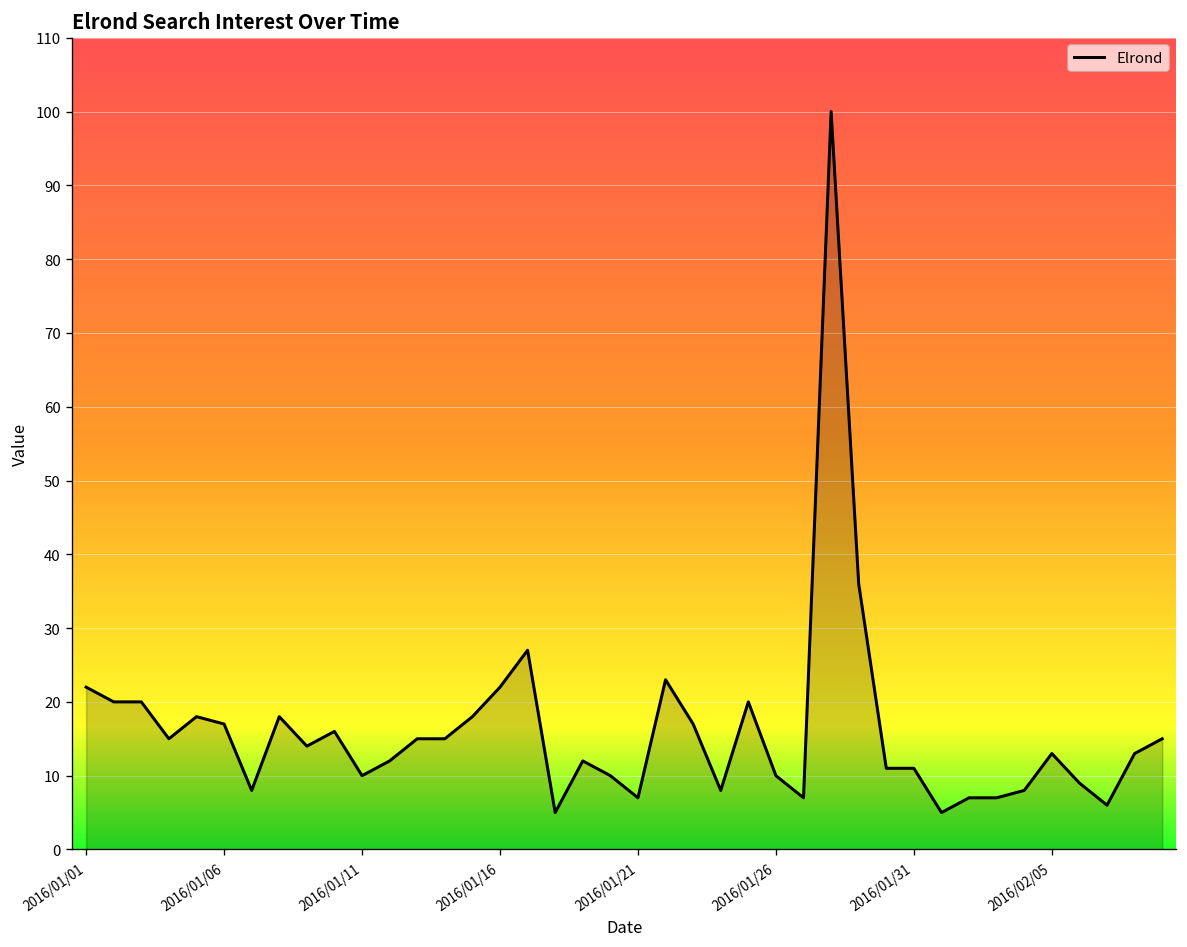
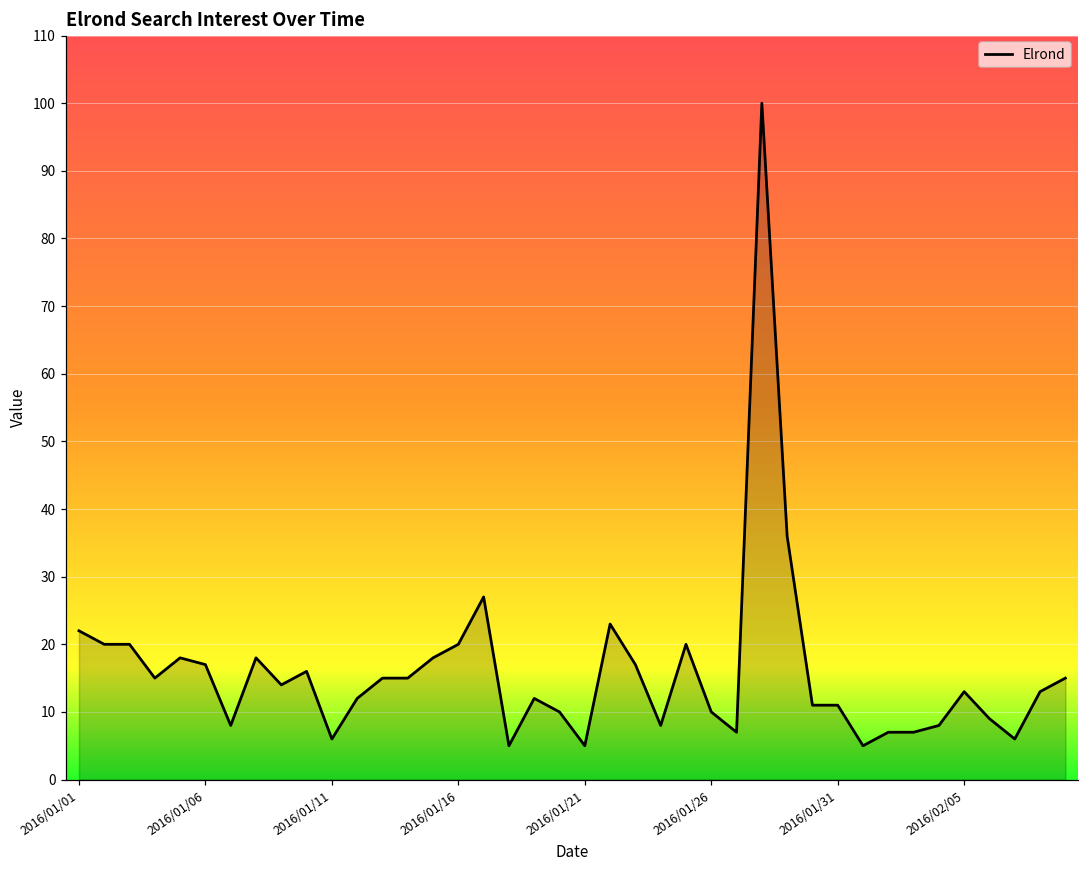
2016/01/11: 10 -> 6
2016/01/16: 22 -> 20
2016/01/21: 7 -> 5
